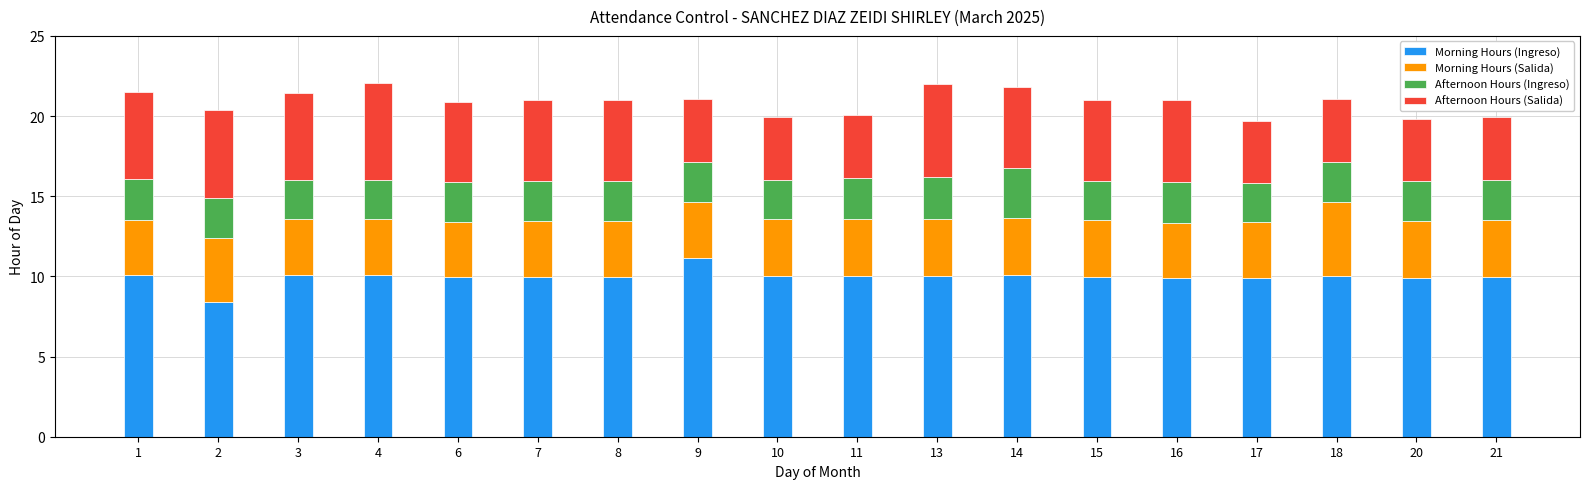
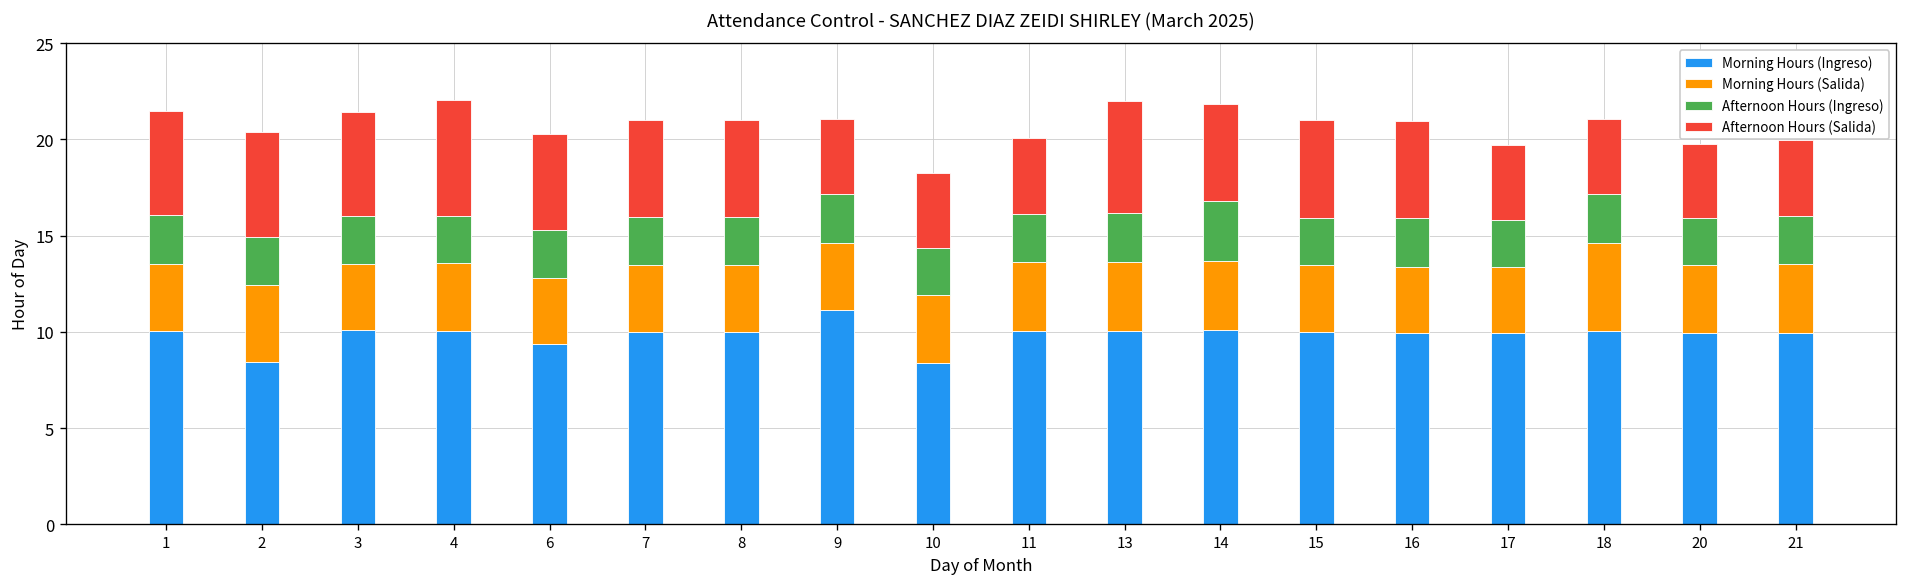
Morning Hours (Ingreso), 6: 10.0 -> 9.4
Morning Hours (Ingreso), 10: 10.0 -> 8.4
